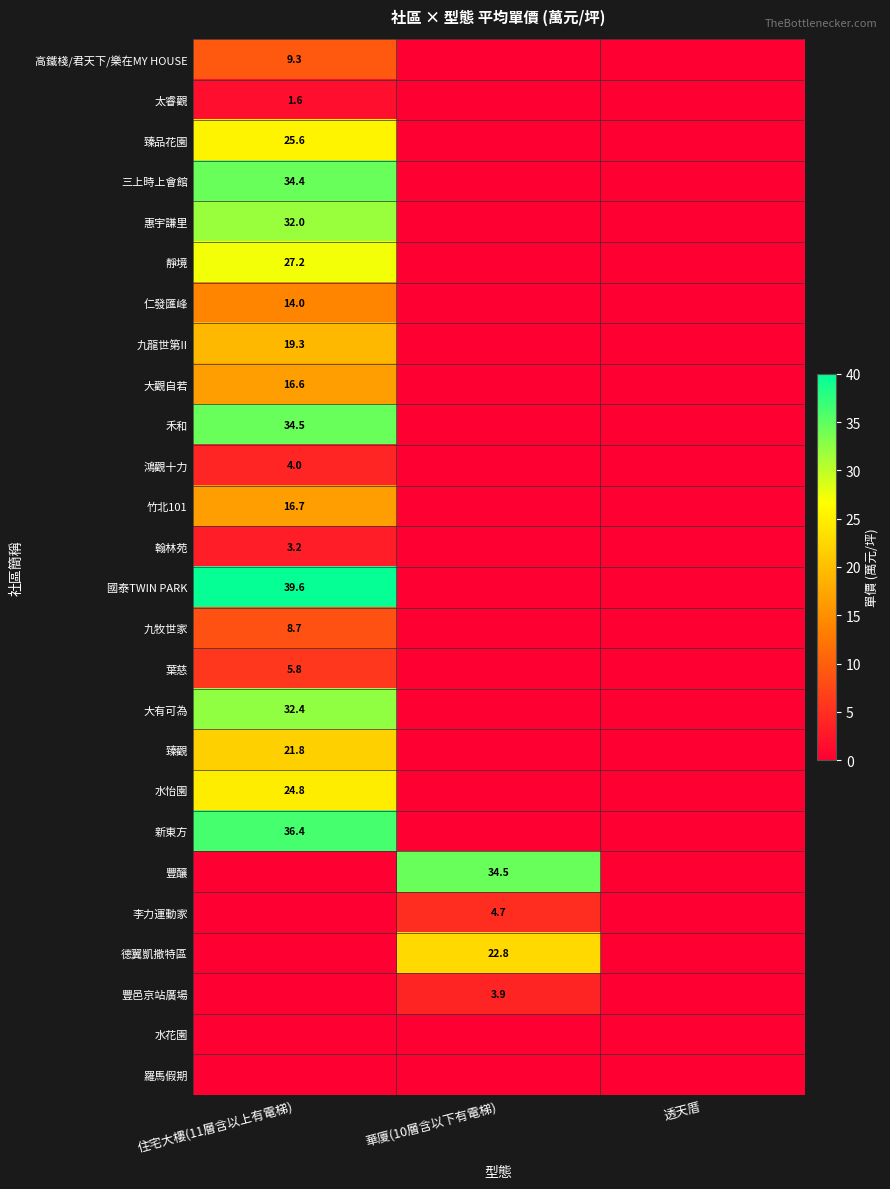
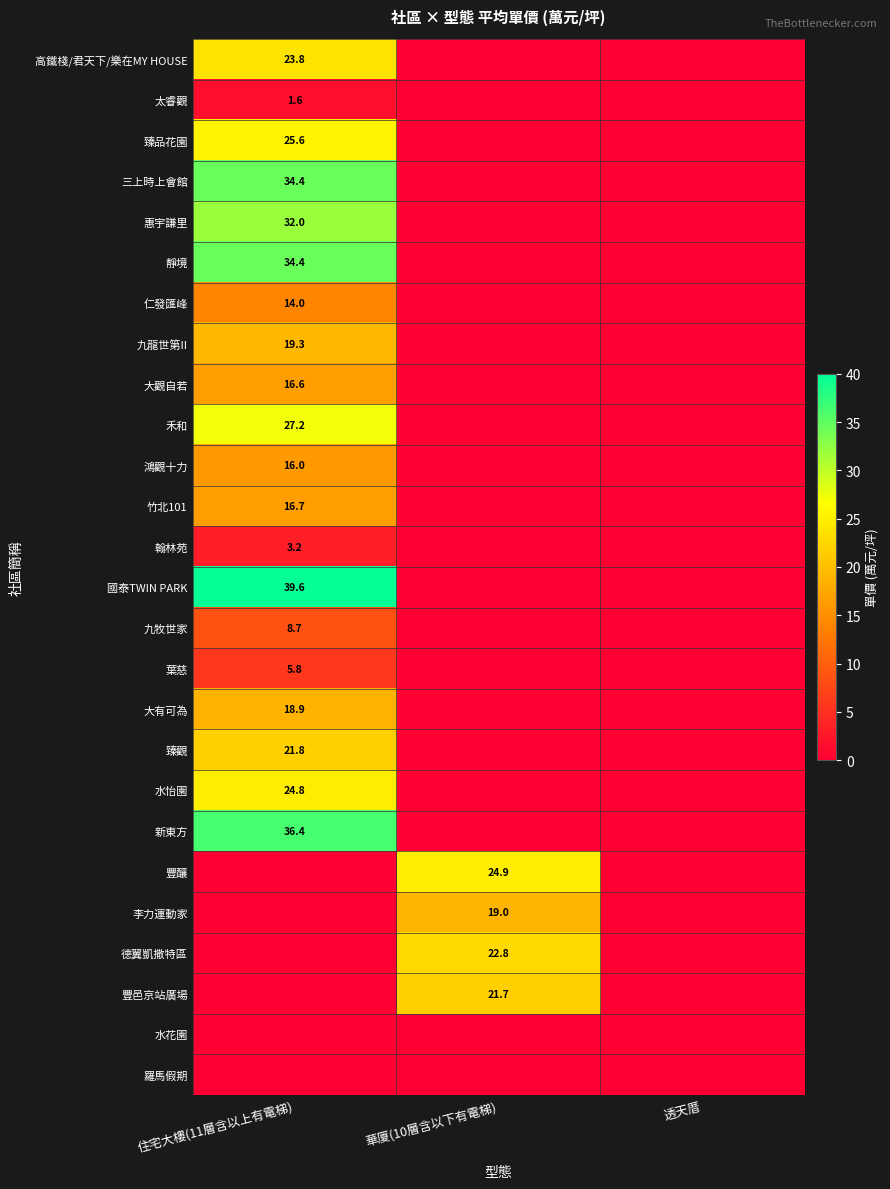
高鐵棧/君天下/樂在MY HOUSE, 住宅大樓(11層含以上有電梯): 9.3 -> 23.8
靜境, 住宅大樓(11層含以上有電梯): 27.2 -> 34.4
禾和, 住宅大樓(11層含以上有電梯): 34.5 -> 27.2
鴻觀十力, 住宅大樓(11層含以上有電梯): 4.0 -> 16.0
大有可為, 住宅大樓(11層含以上有電梯): 32.4 -> 18.9
豐釀, 華廈(10層含以下有電梯): 34.5 -> 24.9
李力運動家, 華廈(10層含以下有電梯): 4.7 -> 19.0
豐邑京站廣場, 華廈(10層含以下有電梯): 3.9 -> 21.7
